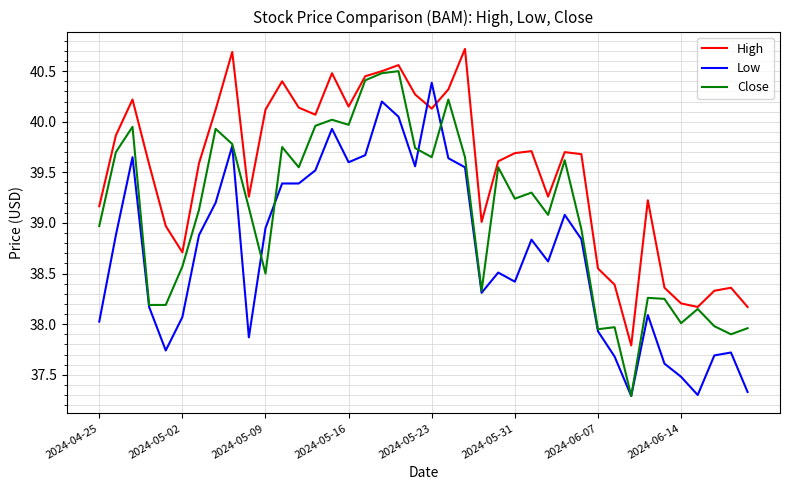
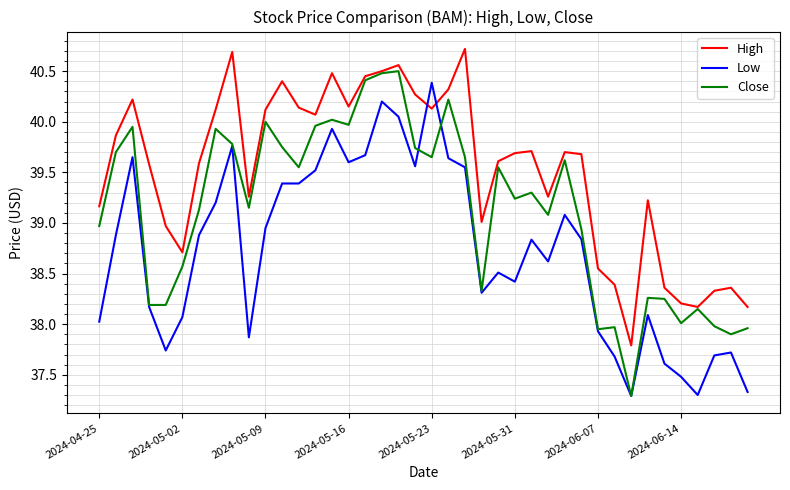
Close, 2024-05-09: 38.5 -> 40.0
